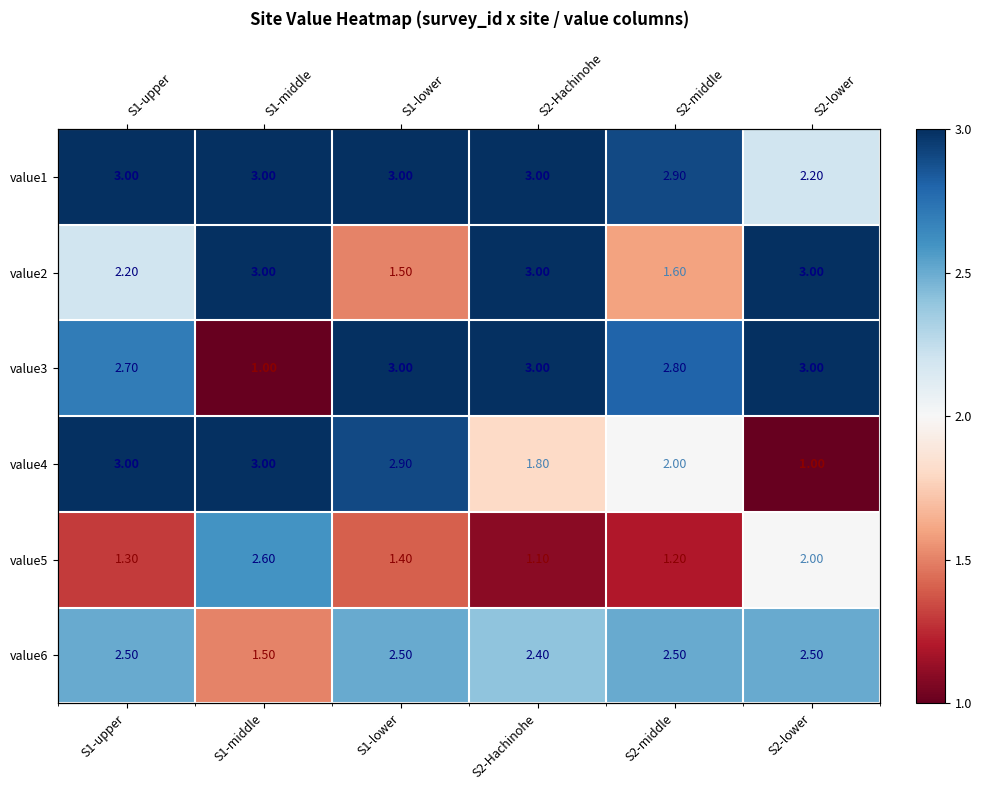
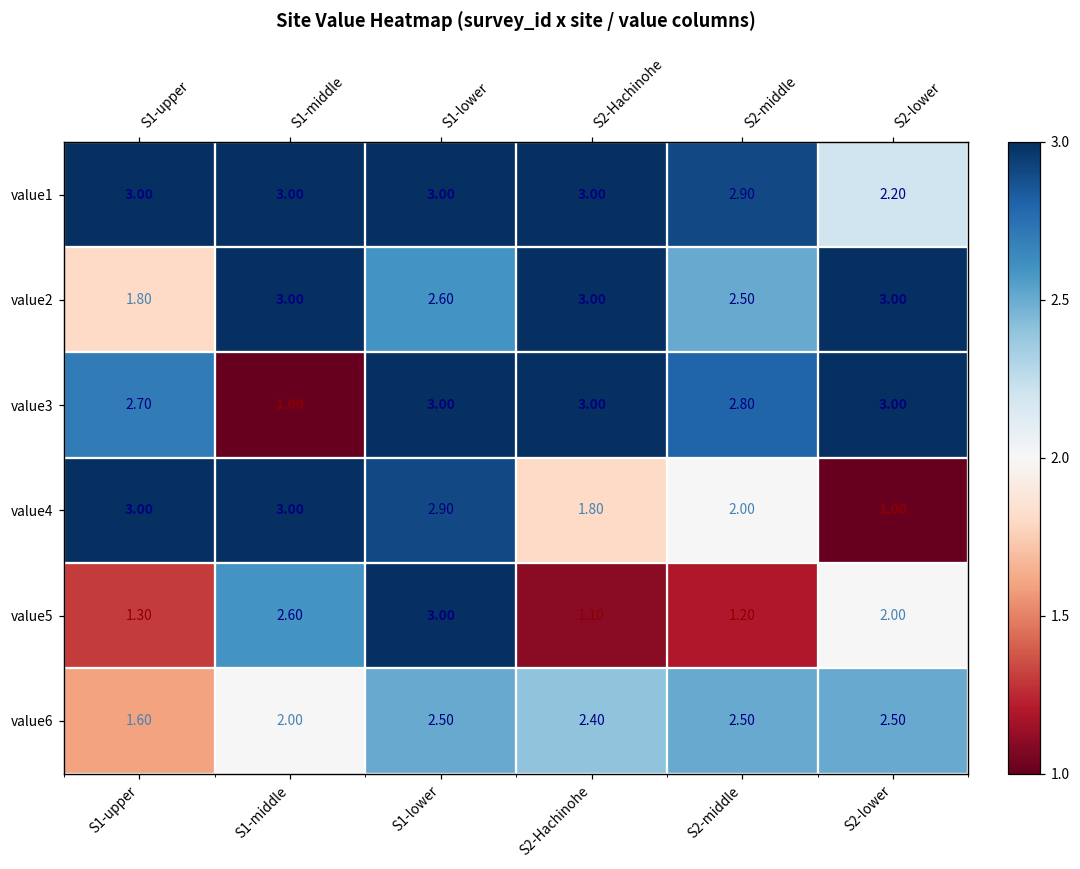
value2, S1-upper: 2.20 -> 1.80
value2, S1-lower: 1.50 -> 2.60
value2, S2-middle: 1.60 -> 2.50
value5, S1-lower: 1.40 -> 3.00
value6, S1-upper: 2.50 -> 1.60
value6, S1-middle: 1.50 -> 2.00
